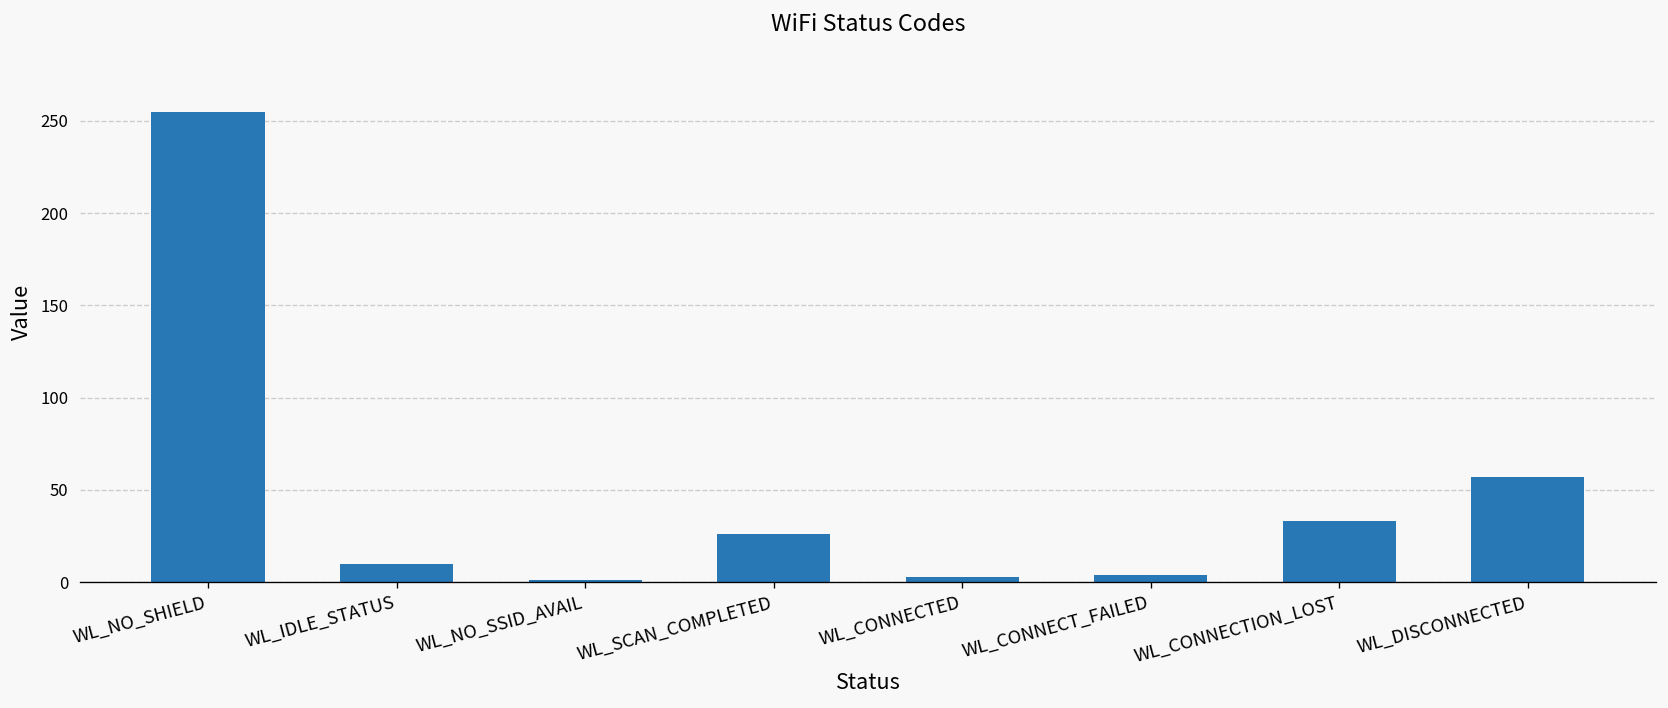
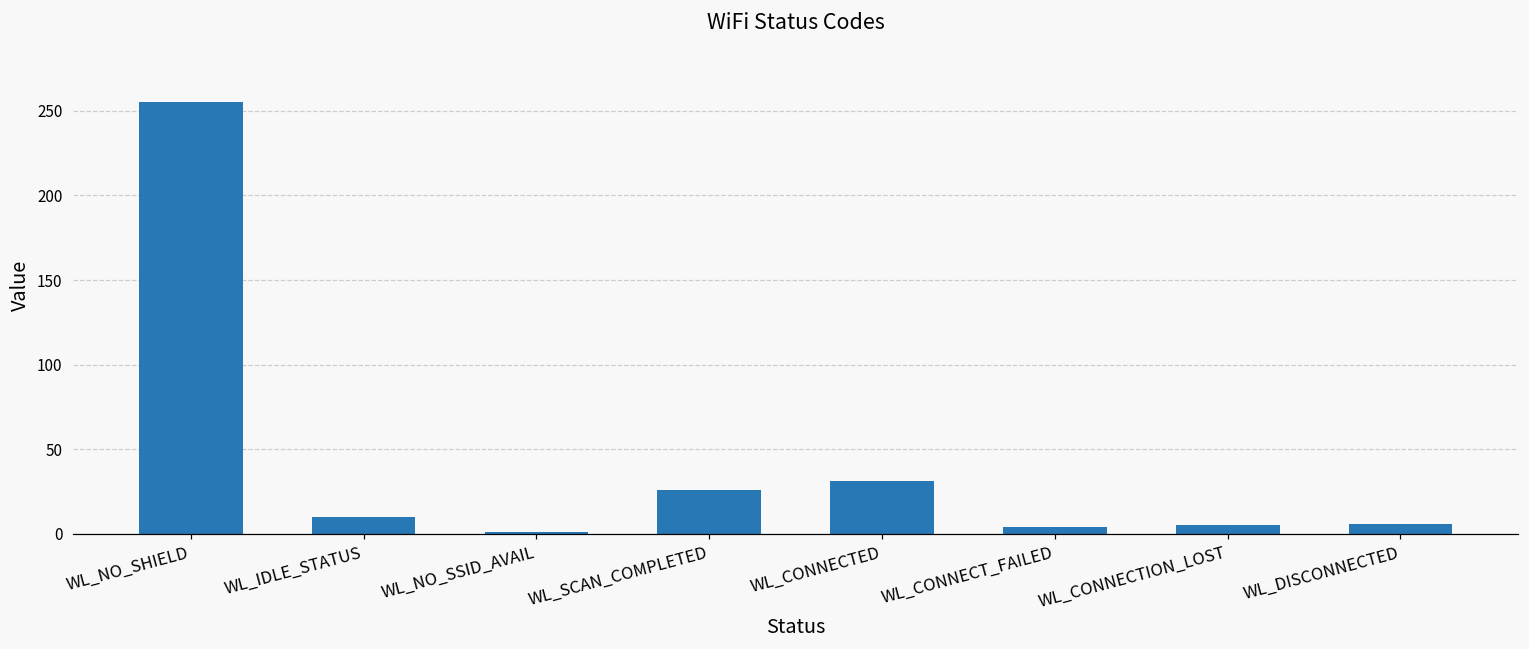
WL_CONNECTED: 3 -> 31
WL_CONNECTION_LOST: 33 -> 5
WL_DISCONNECTED: 57 -> 6
